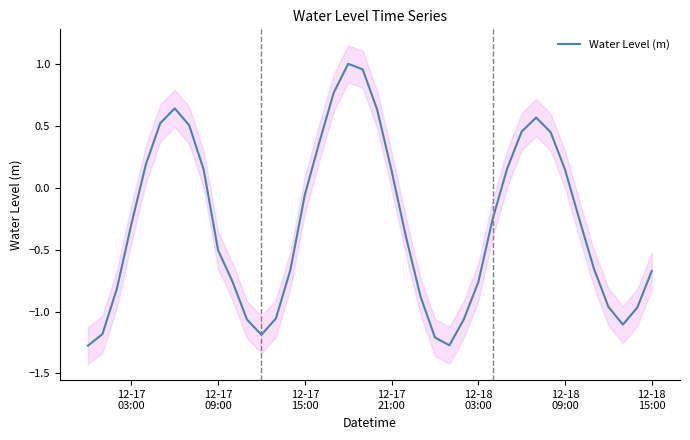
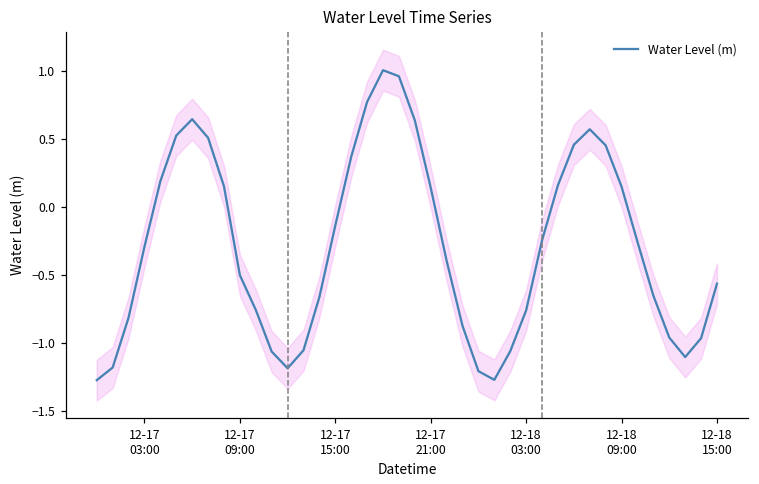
Water Level (m), 12-17 15:00: -0.06 -> -0.14
Water Level (m), 12-18 15:00: -0.67 -> -0.57
